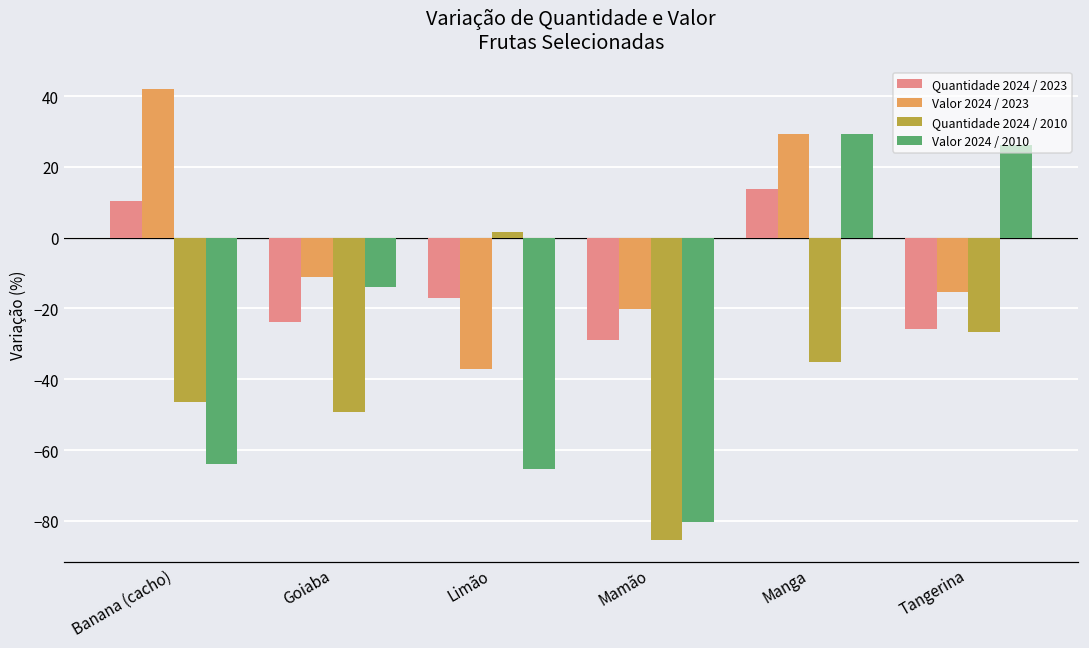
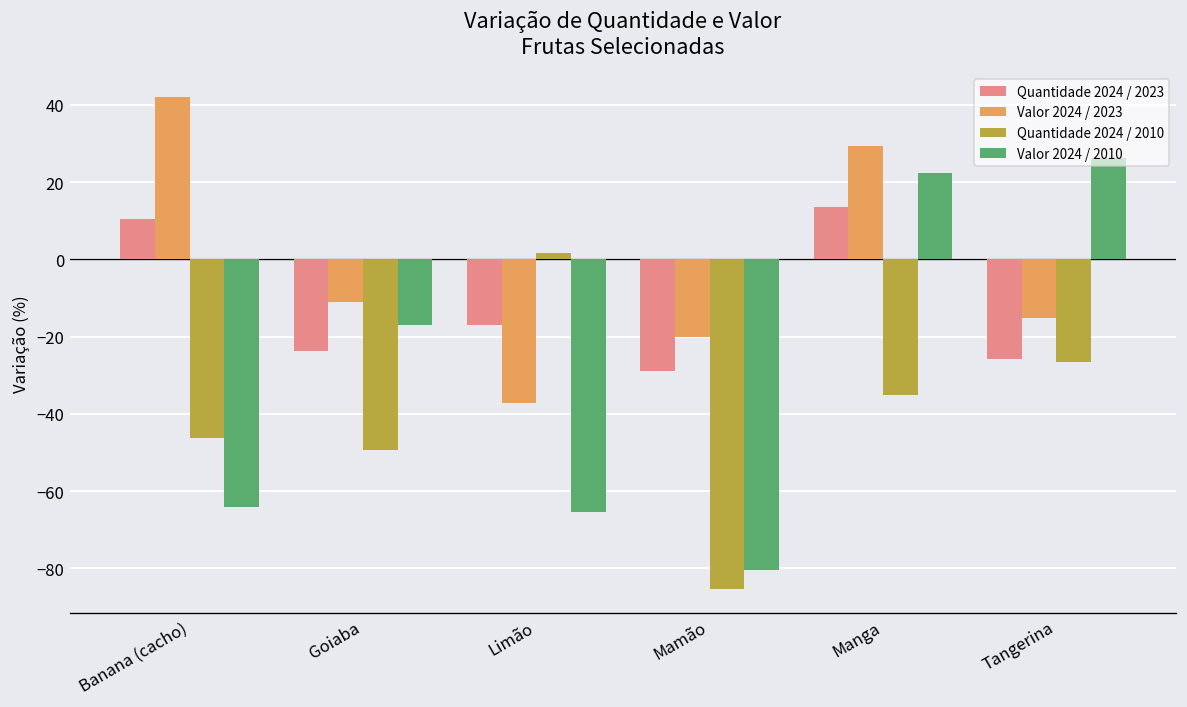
Valor 2024 / 2010, Goiaba: -14 -> -17
Valor 2024 / 2010, Manga: 29 -> 22
